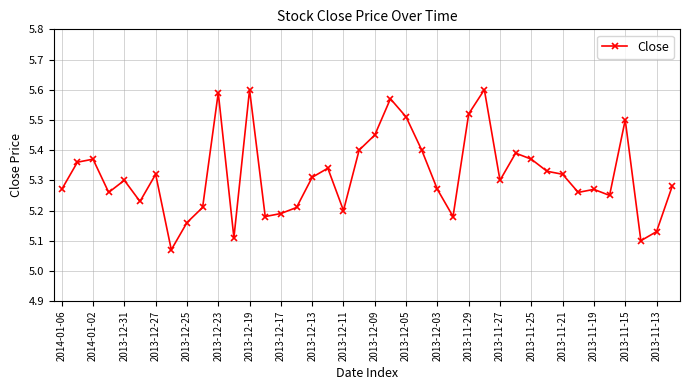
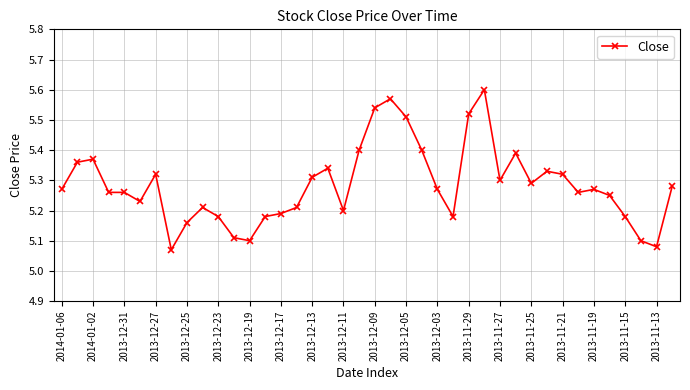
2013-12-31: 5.30 -> 5.26
2013-12-23: 5.59 -> 5.18
2013-12-19: 5.6 -> 5.1
2013-12-09: 5.45 -> 5.54
2013-11-25: 5.37 -> 5.29
2013-11-15: 5.50 -> 5.18
2013-11-13: 5.13 -> 5.08
